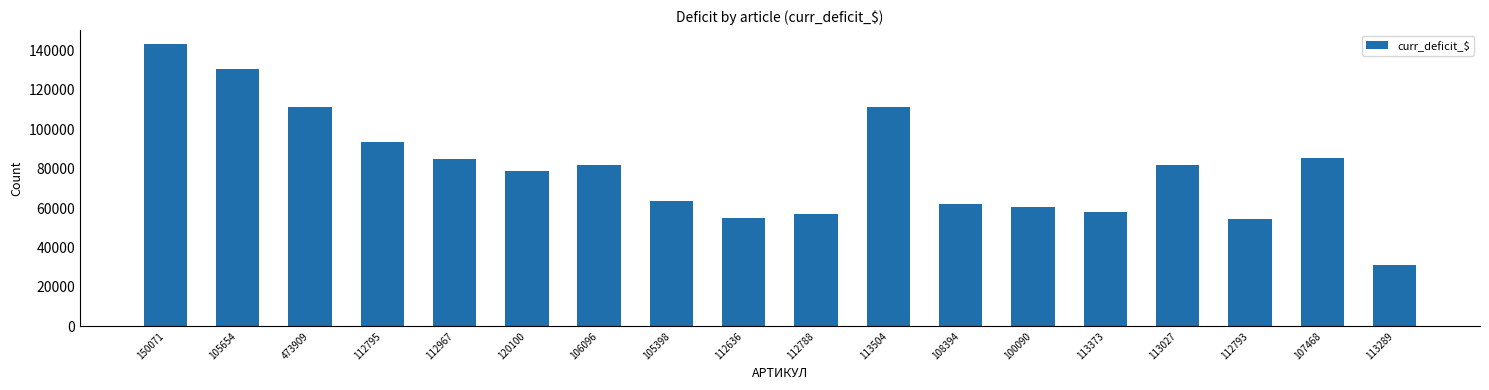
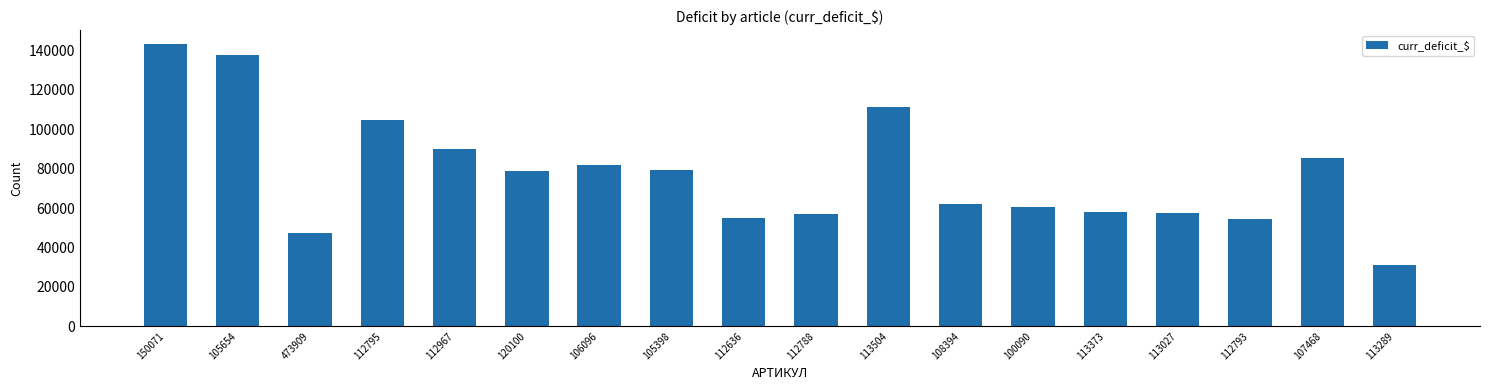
105654: 131000 -> 138000
473909: 112000 -> 47000
112795: 93000 -> 105000
112967: 85000 -> 90000
105398: 64000 -> 79000
113027: 82000 -> 58000
